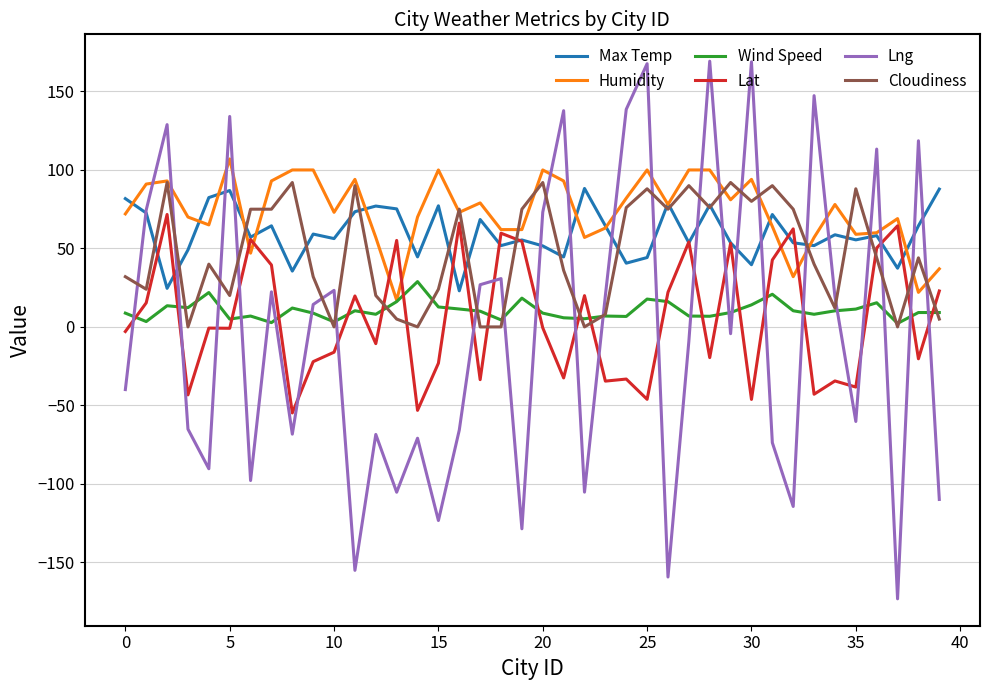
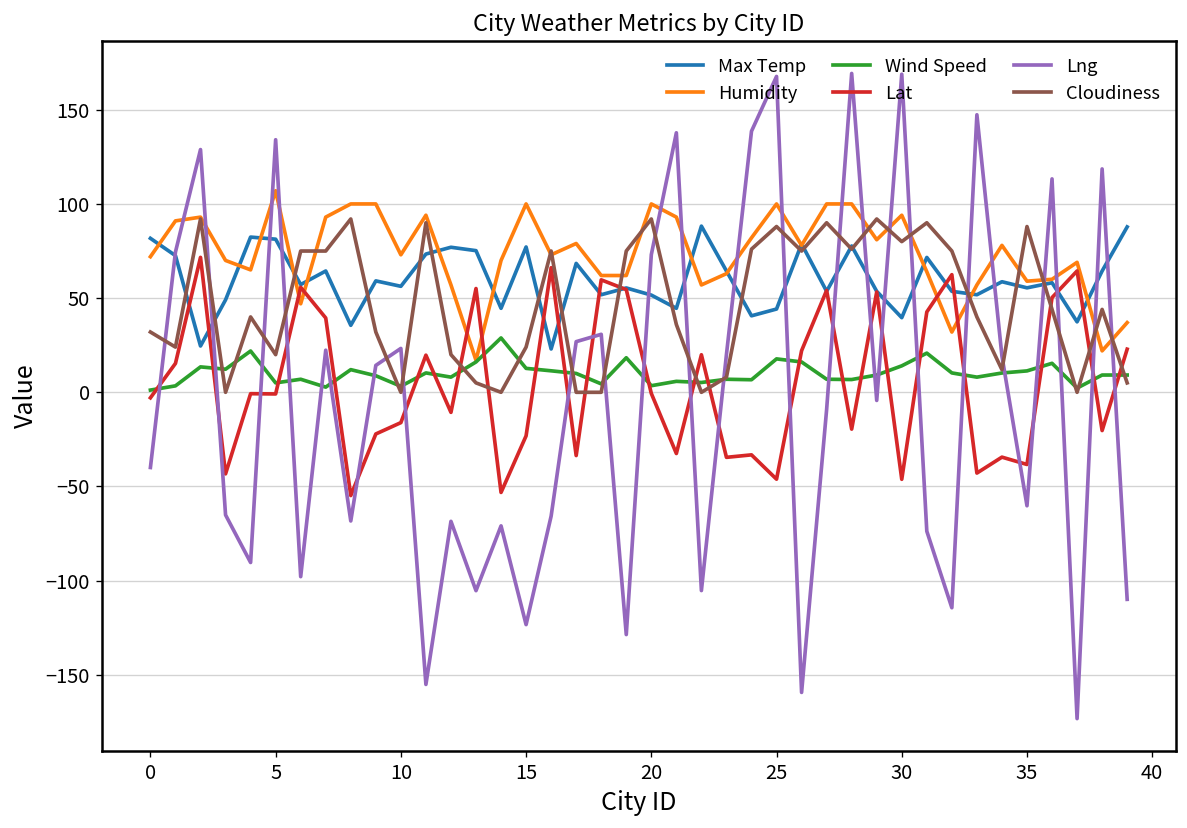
Wind Speed, 0: 9 -> 1
Max Temp, 5: 87 -> 81
Wind Speed, 20: 9 -> 4
